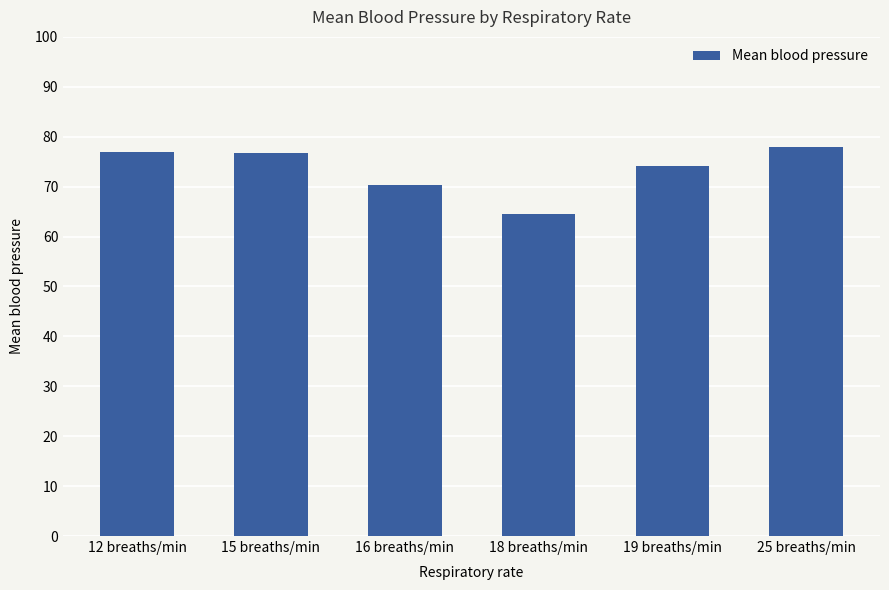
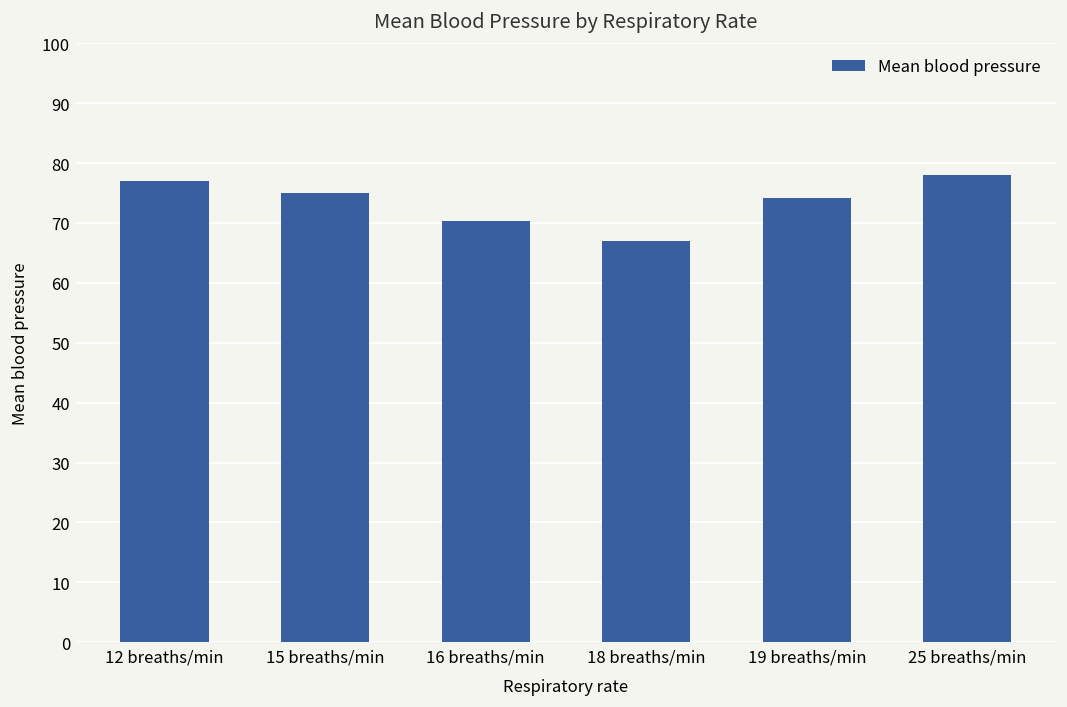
15 breaths/min: 77 -> 75
18 breaths/min: 65 -> 67
